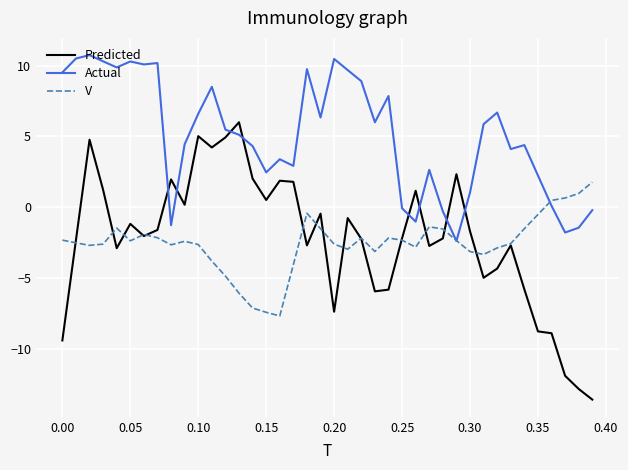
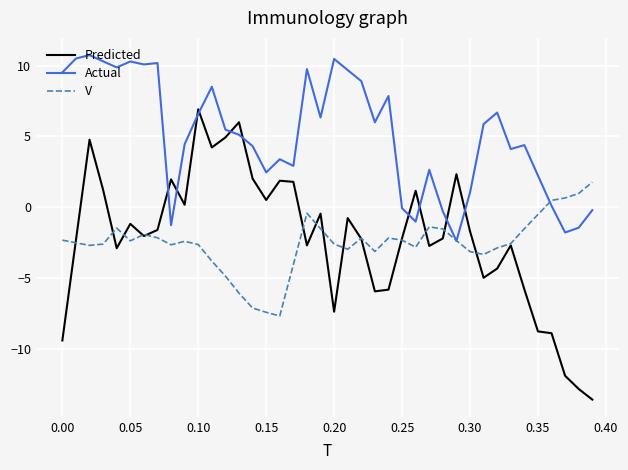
Predicted, 0.10: 5.0 -> 6.9
